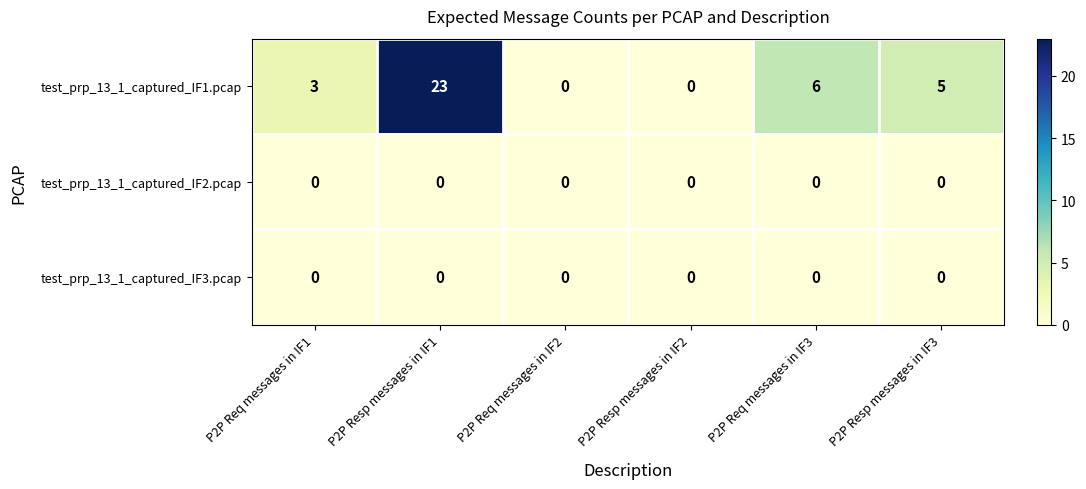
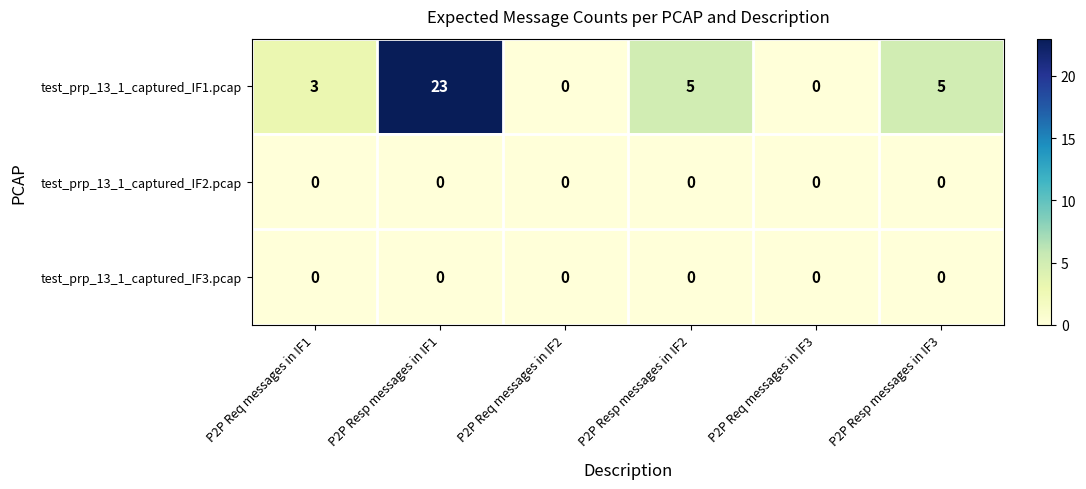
test_prp_13_1_captured_IF1.pcap, P2P Resp messages in IF2: 0 -> 5
test_prp_13_1_captured_IF1.pcap, P2P Req messages in IF3: 6 -> 0
